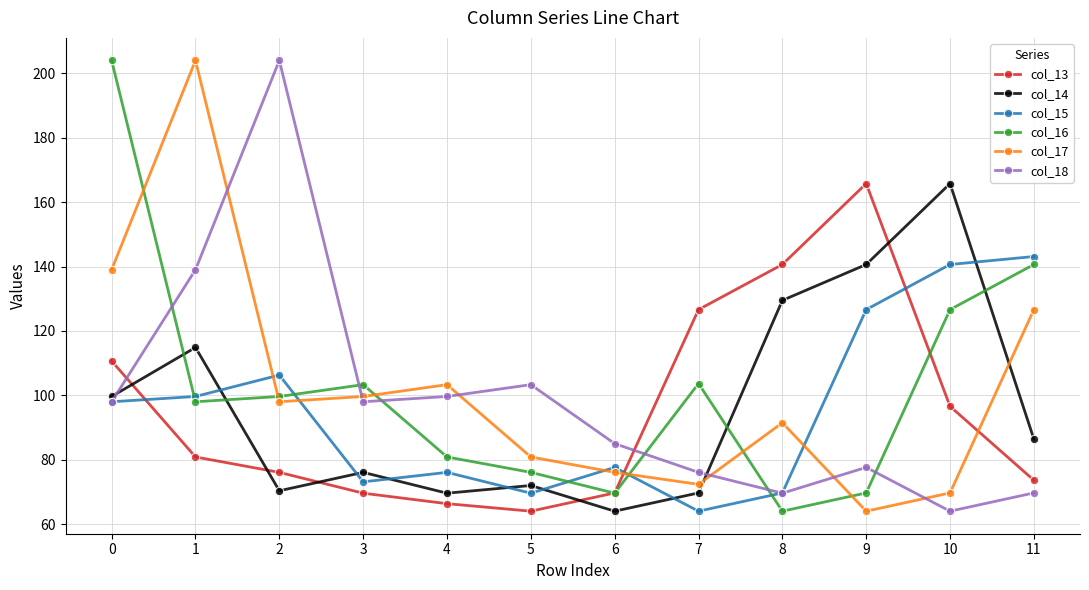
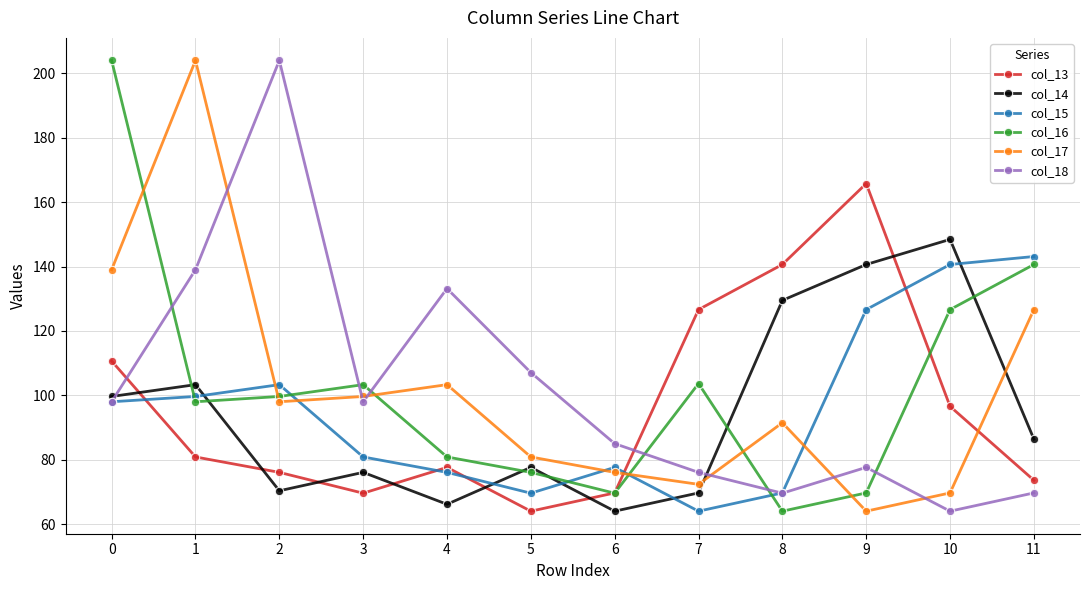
col_14, 1: 115 -> 103
col_15, 2: 106 -> 103
col_15, 3: 73 -> 81
col_13, 4: 66 -> 78
col_14, 4: 70 -> 66
col_18, 4: 100 -> 133
col_14, 5: 72 -> 78
col_18, 5: 103 -> 107
col_14, 10: 166 -> 148
